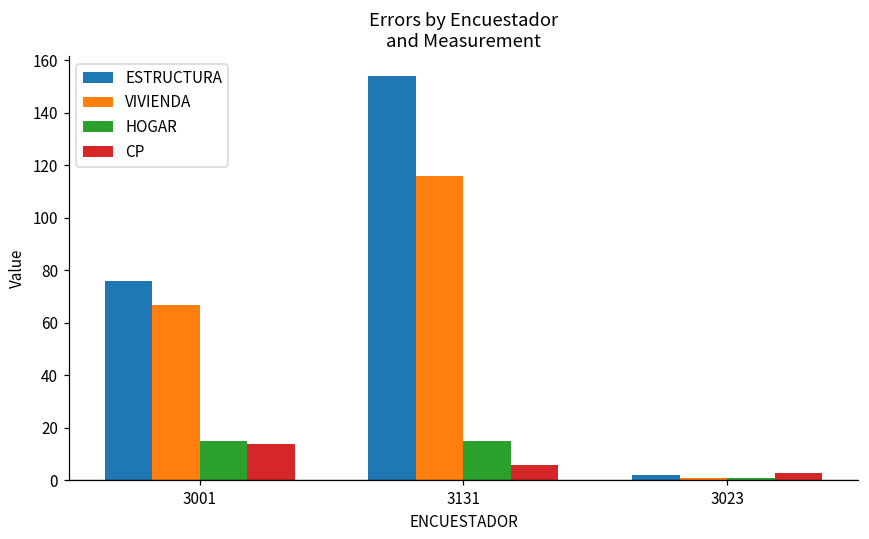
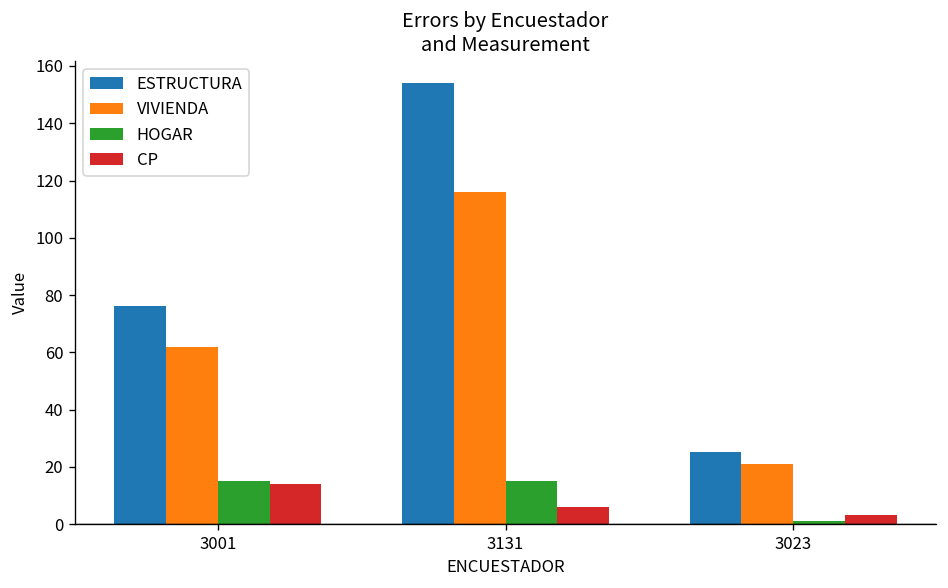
VIVIENDA, 3001: 67 -> 62
ESTRUCTURA, 3023: 2 -> 25
VIVIENDA, 3023: 1 -> 21
